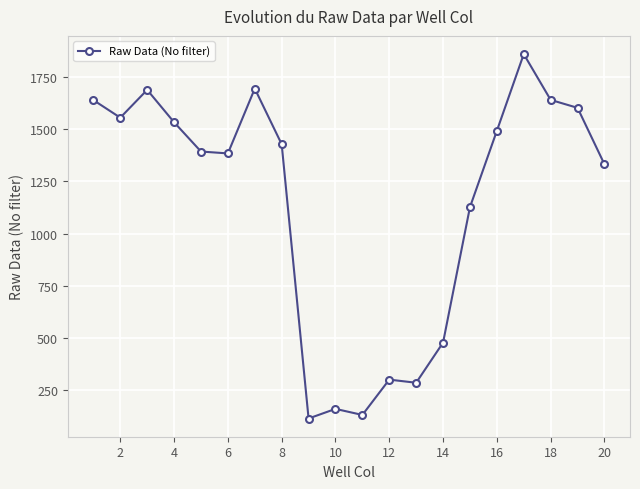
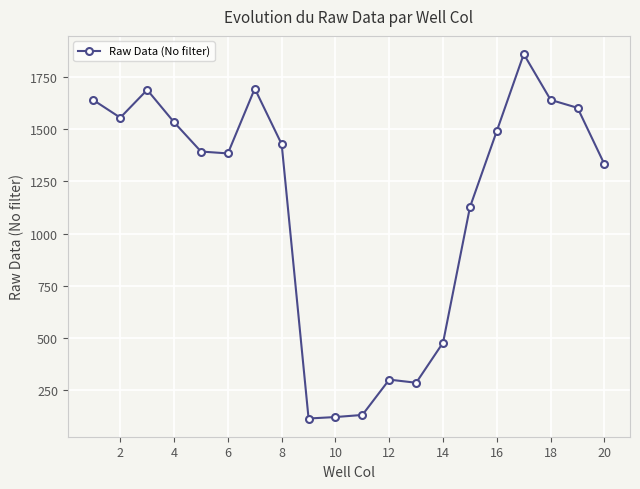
10: 160 -> 120
